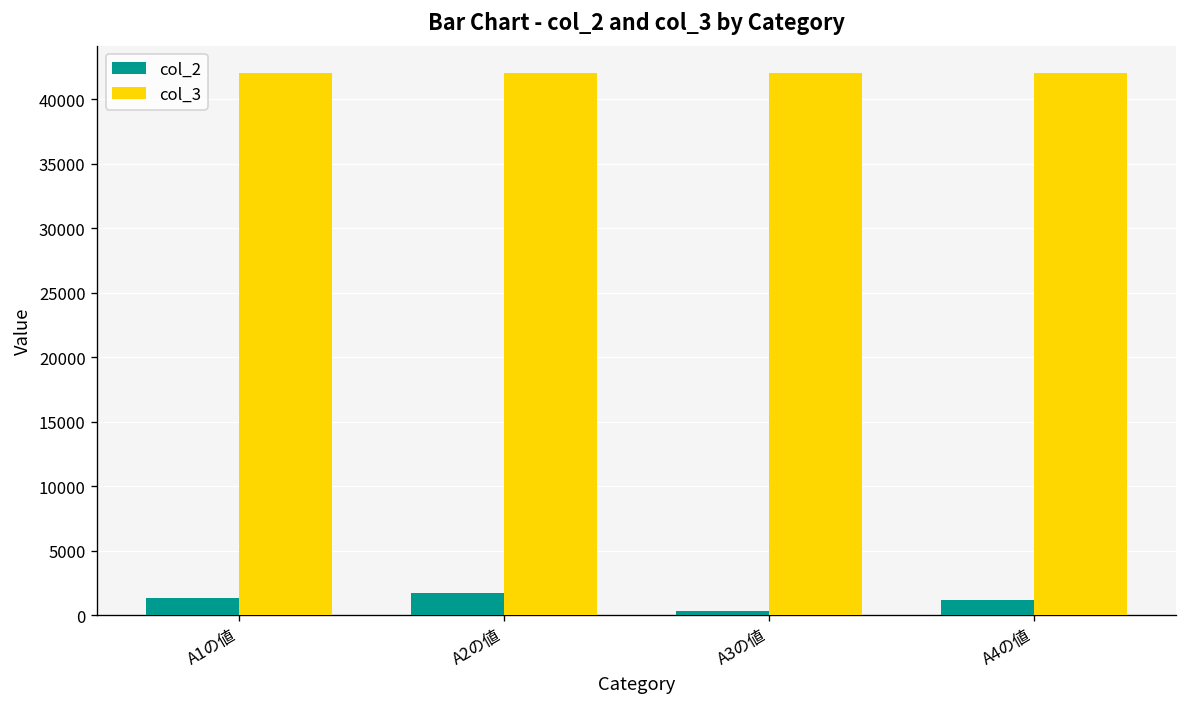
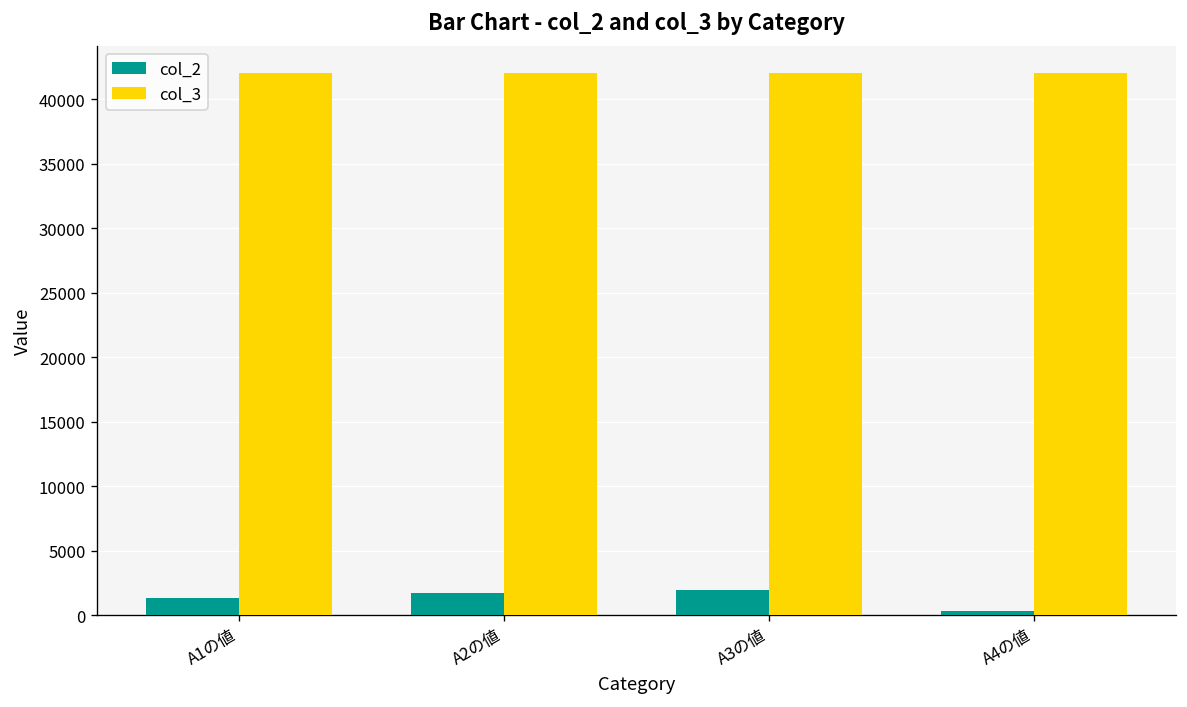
col_2, A3の値: 300 -> 2000
col_2, A4の値: 1200 -> 300
